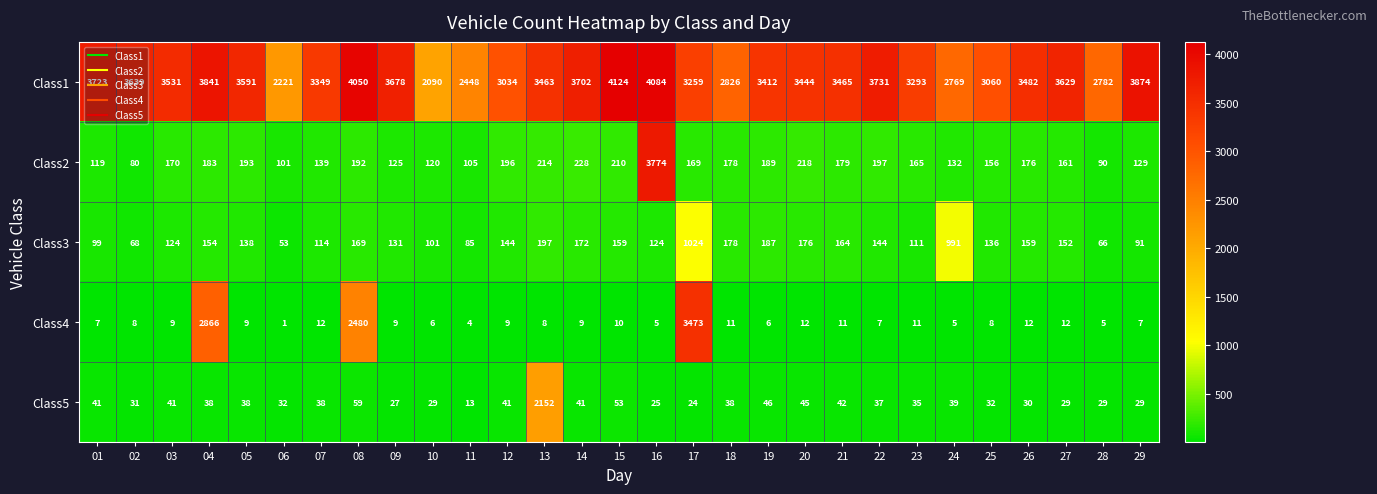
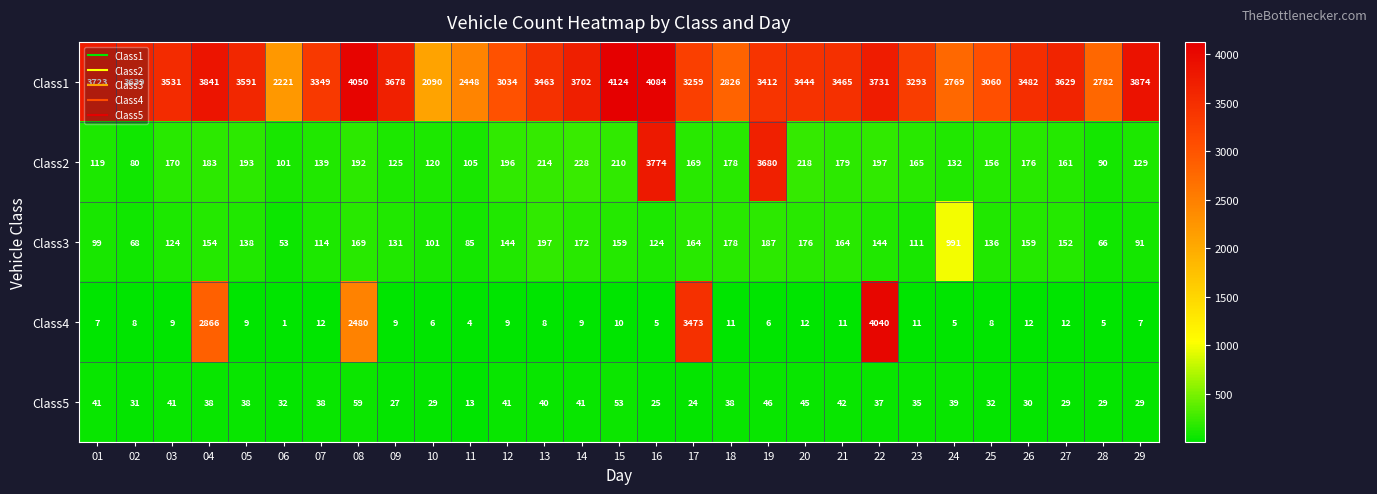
Class2, 19: 189 -> 3680
Class3, 17: 1024 -> 164
Class4, 22: 7 -> 4040
Class5, 13: 2152 -> 40
